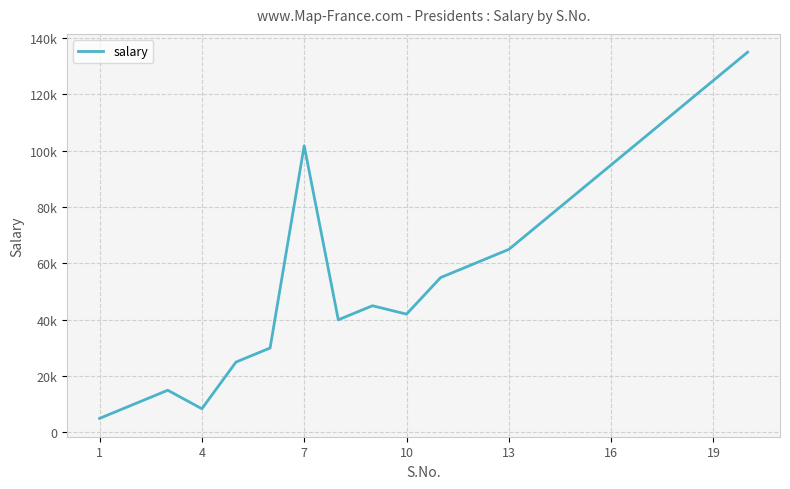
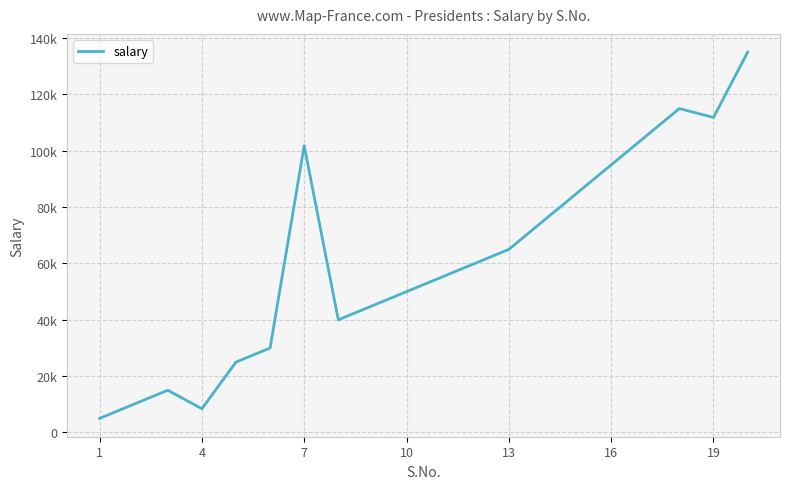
10: 42000 -> 50000
19: 125000 -> 112000
